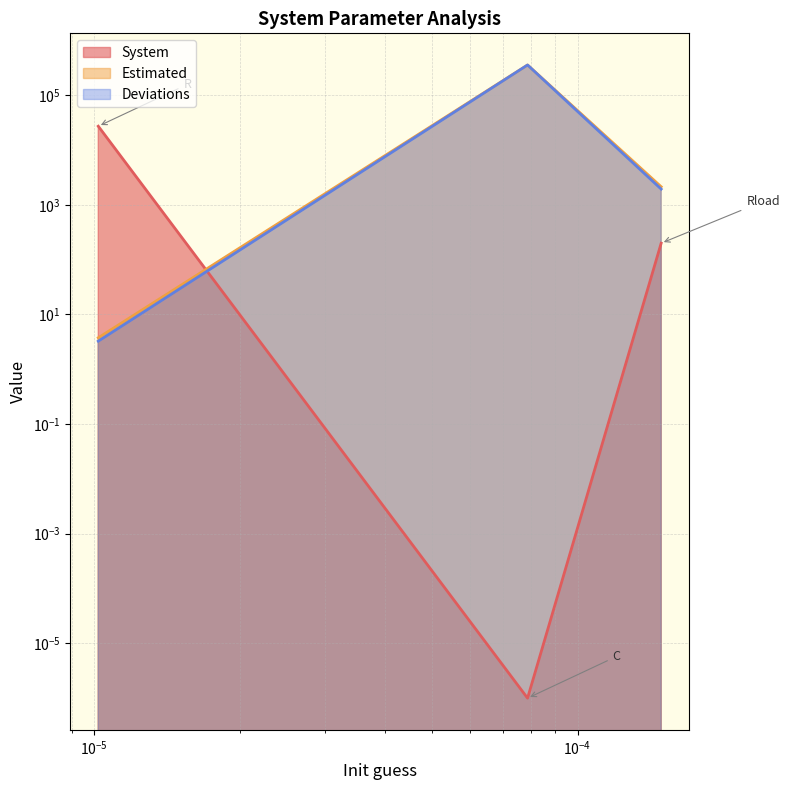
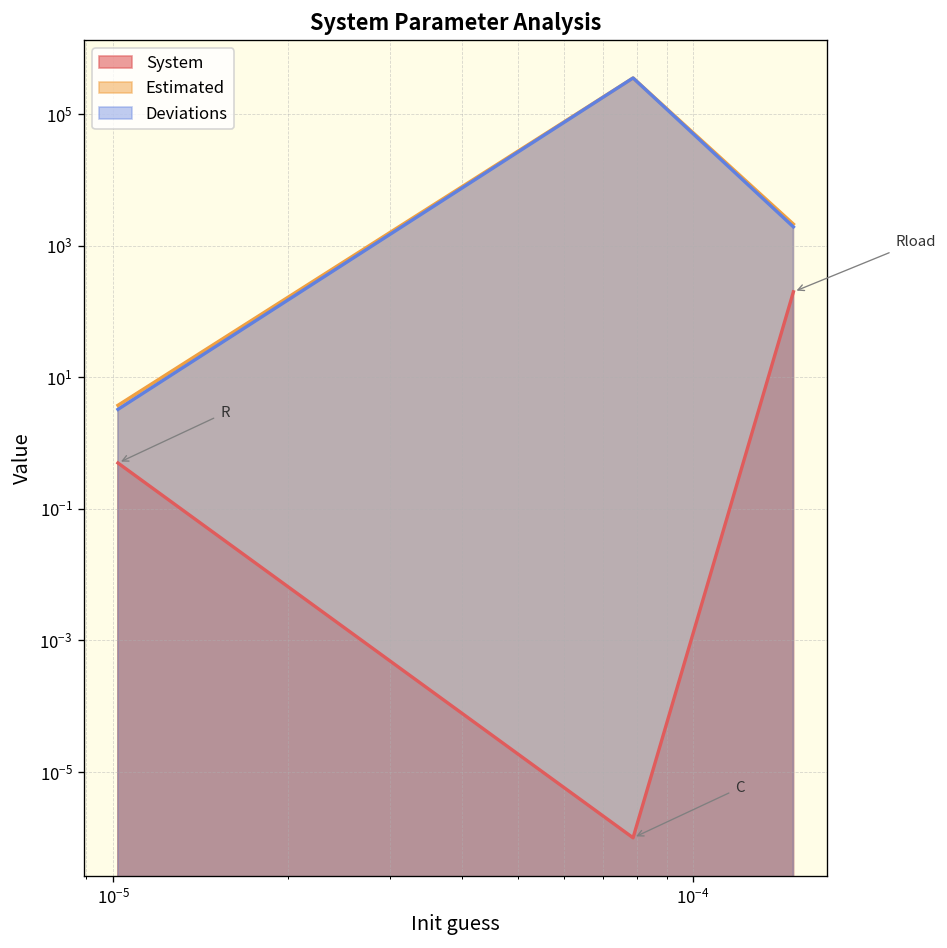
System, 10^-5: 30000 -> 0.5
